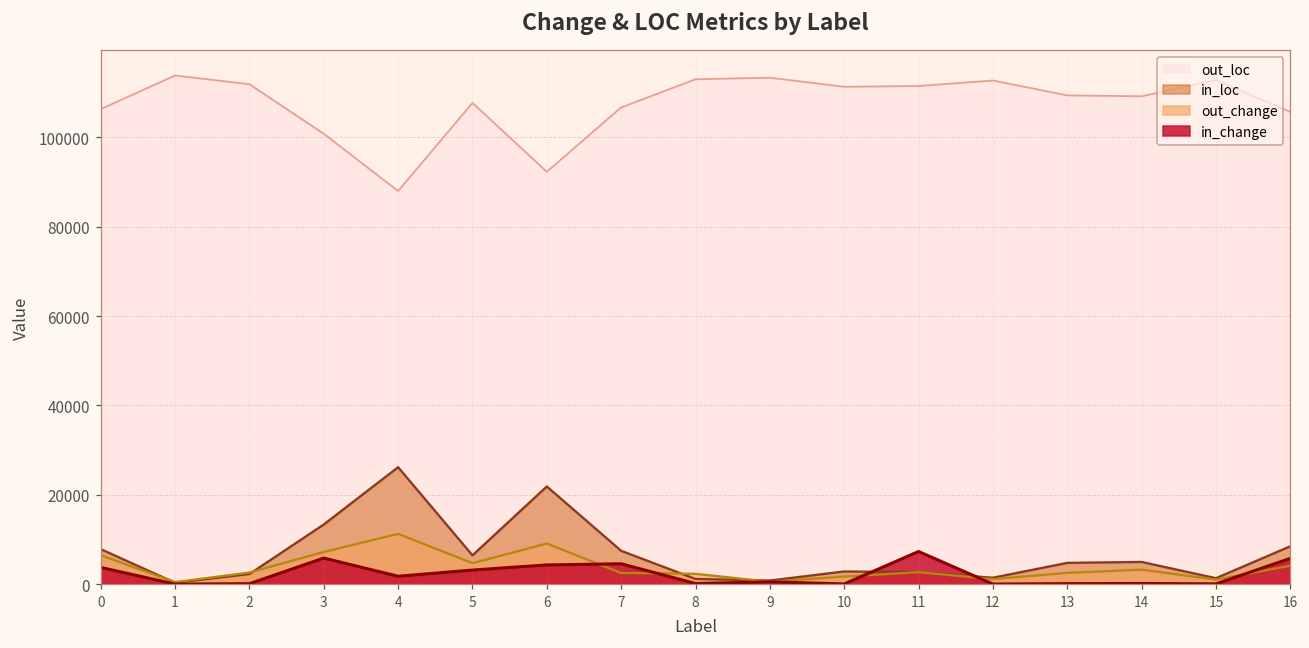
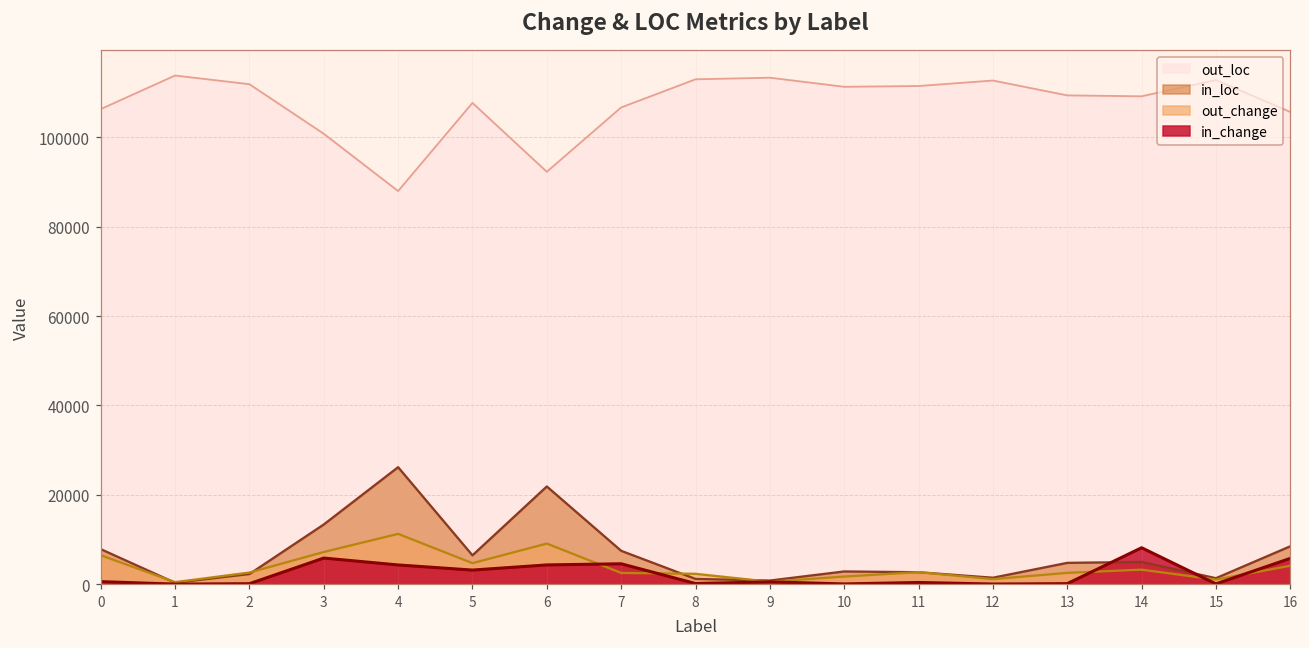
in_change, 0: 4000 -> 1000
in_change, 4: 2000 -> 4000
in_change, 11: 7000 -> 0
in_change, 14: 0 -> 8000
